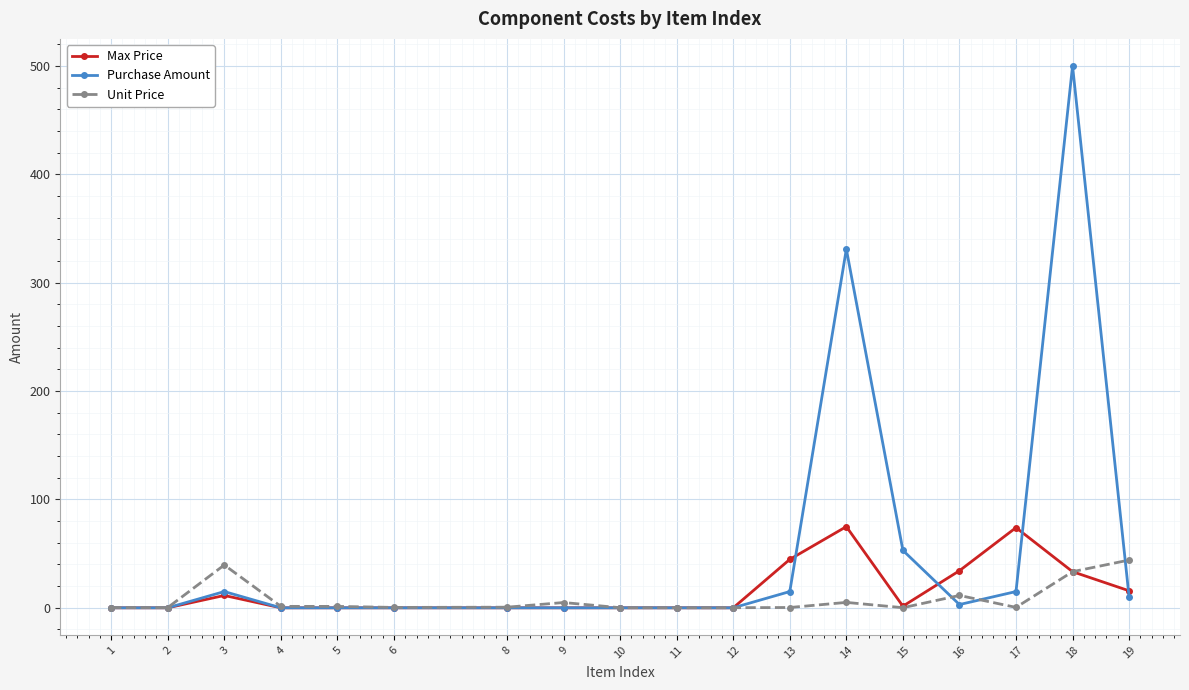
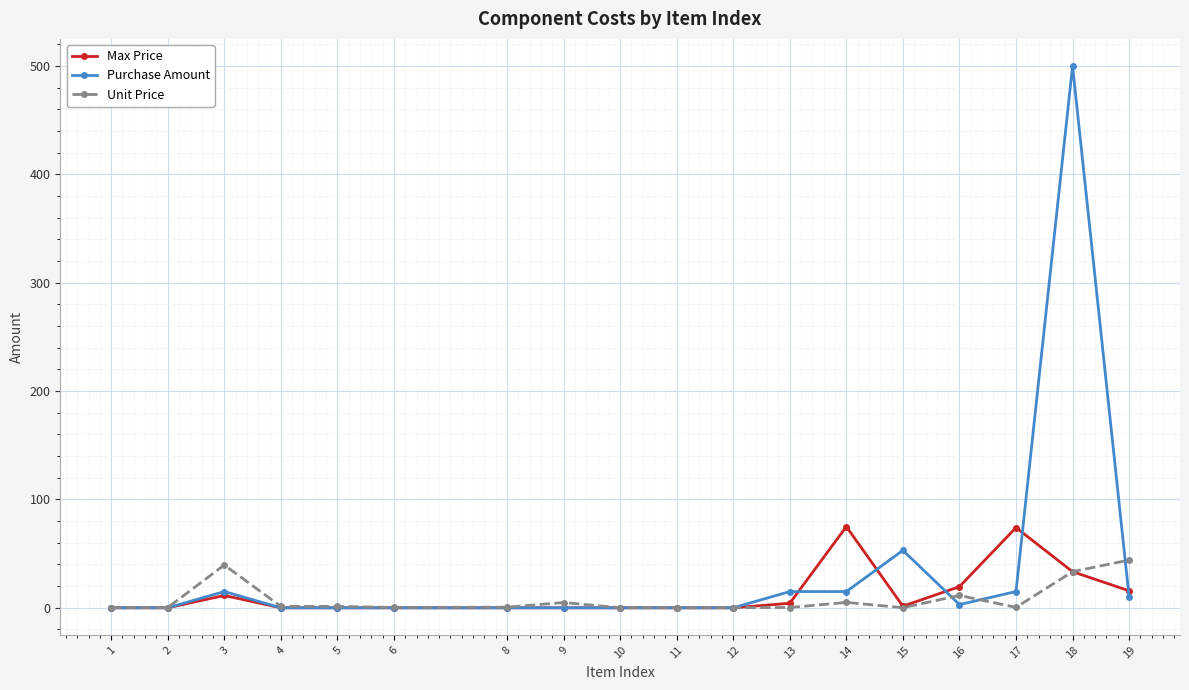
Max Price, 13: 45 -> 4
Purchase Amount, 14: 331 -> 15
Max Price, 16: 34 -> 20
